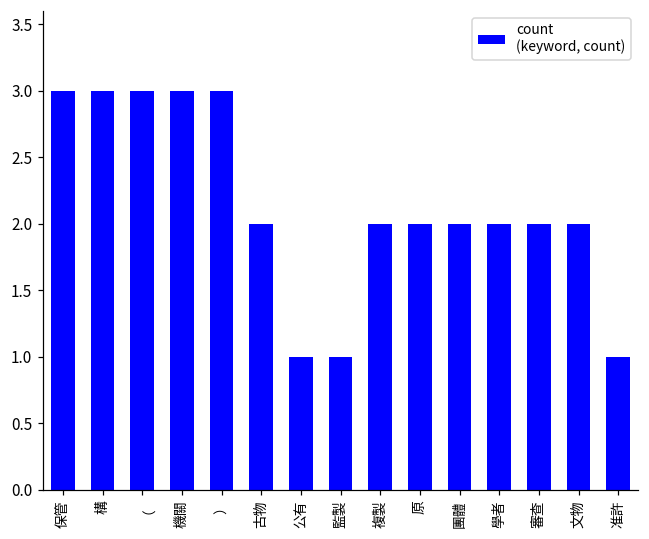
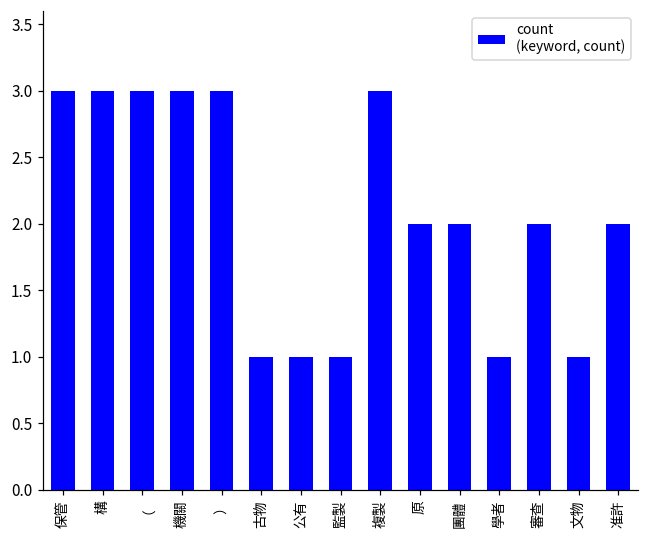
古物: 2 -> 1
複製: 2 -> 3
學者: 2 -> 1
文物: 2 -> 1
准許: 1 -> 2
